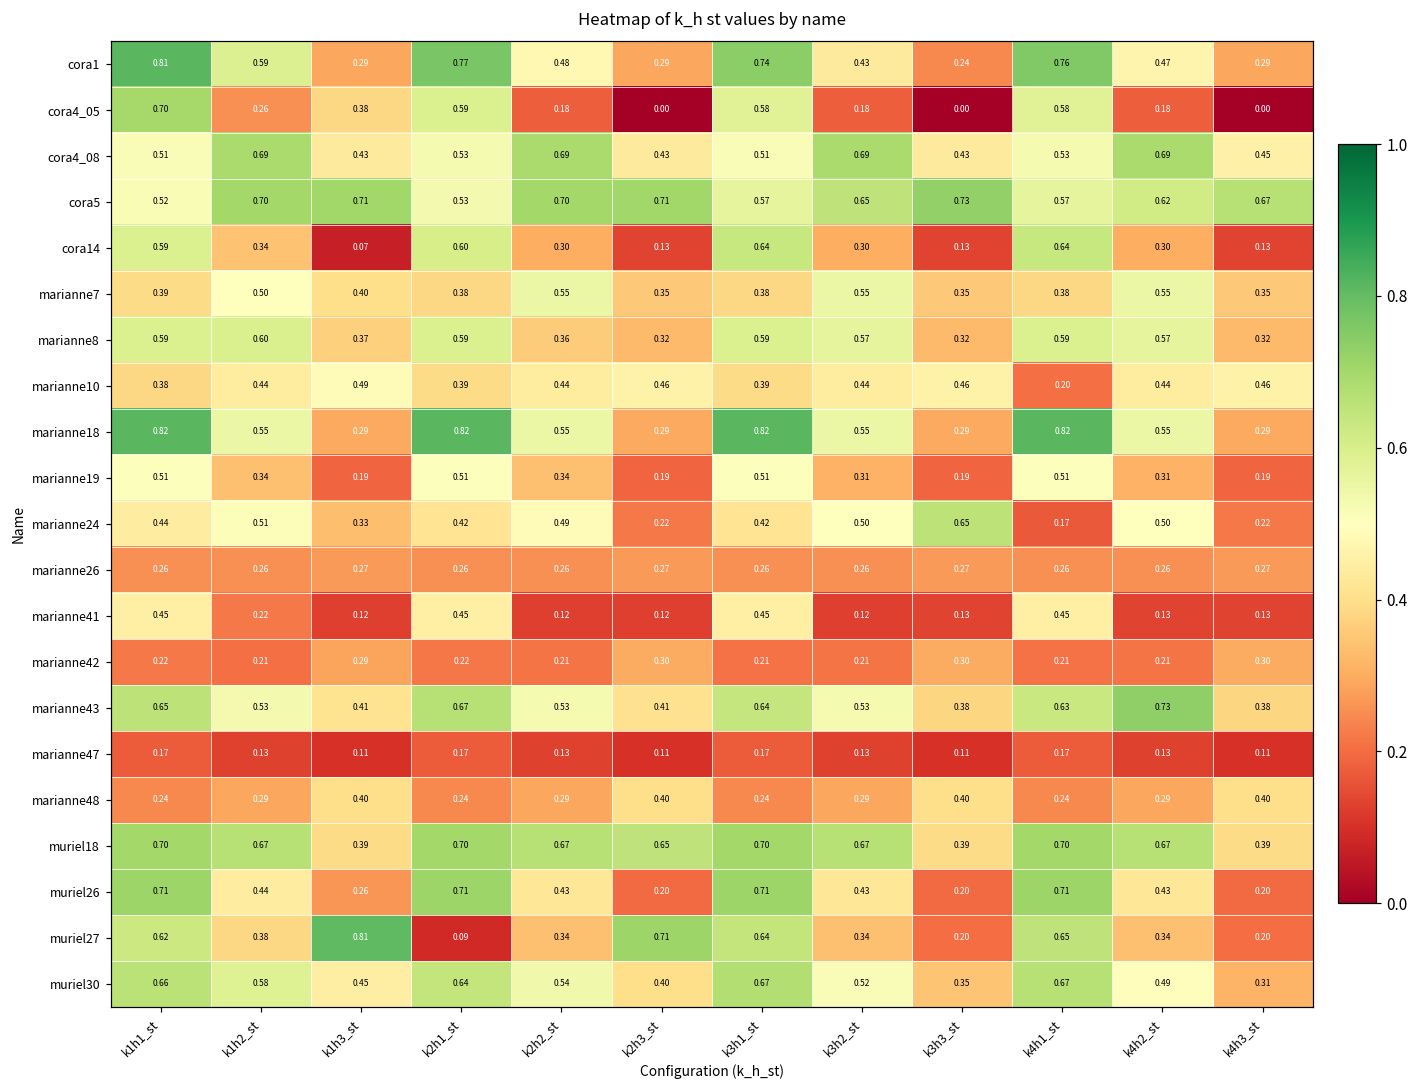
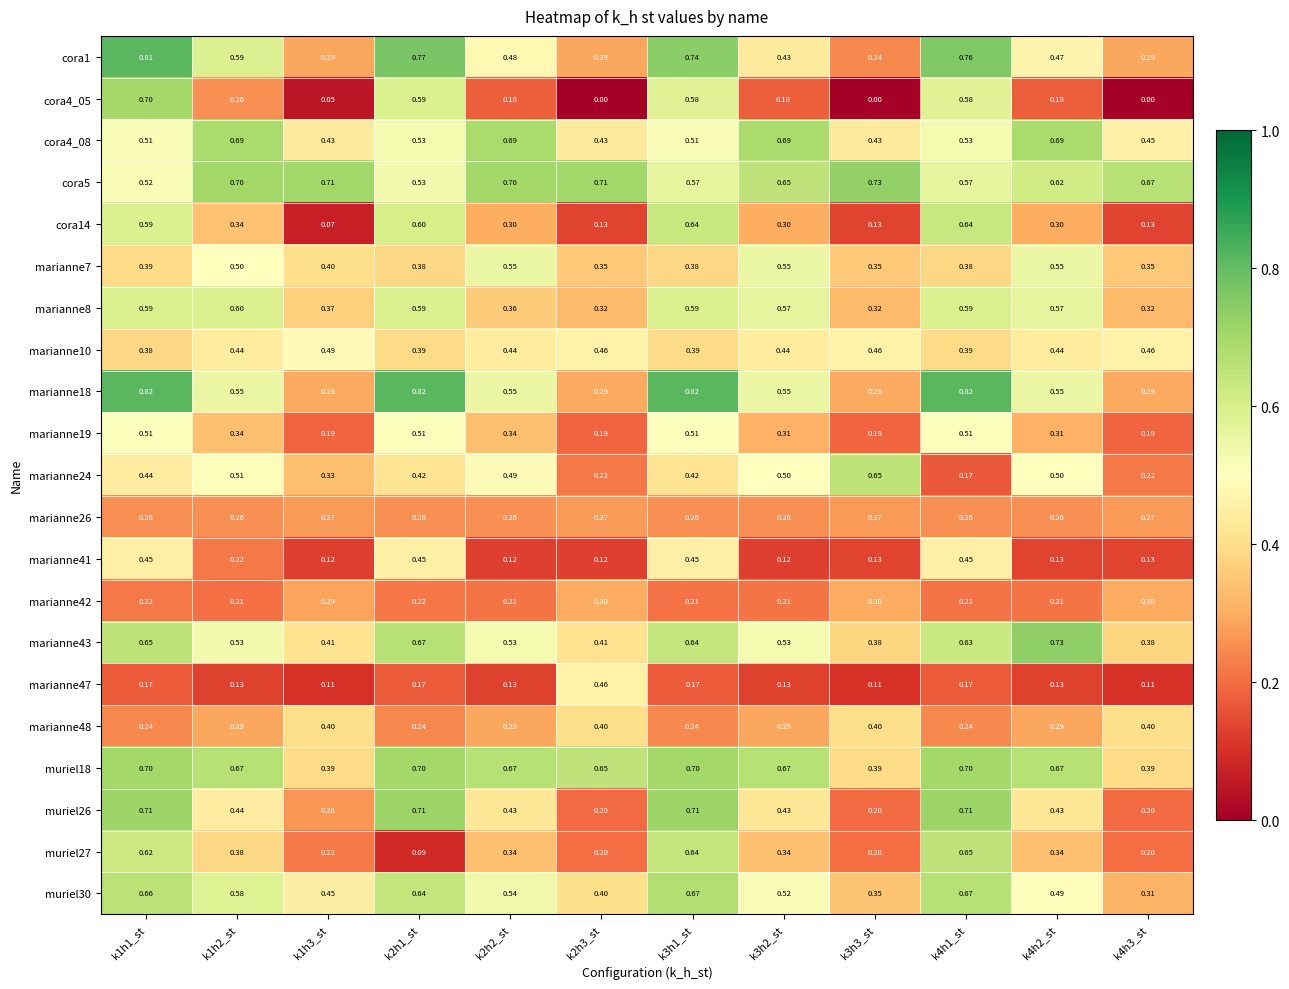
cora4_05, k1h3_st: 0.38 -> 0.05
marianne10, k4h1_st: 0.20 -> 0.39
marianne47, k2h3_st: 0.11 -> 0.46
muriel27, k1h3_st: 0.81 -> 0.22
muriel27, k2h3_st: 0.71 -> 0.20
